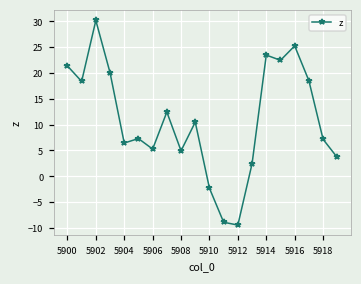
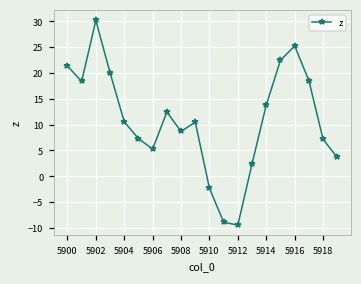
5904: 6 -> 11
5908: 5 -> 9
5914: 23 -> 14
